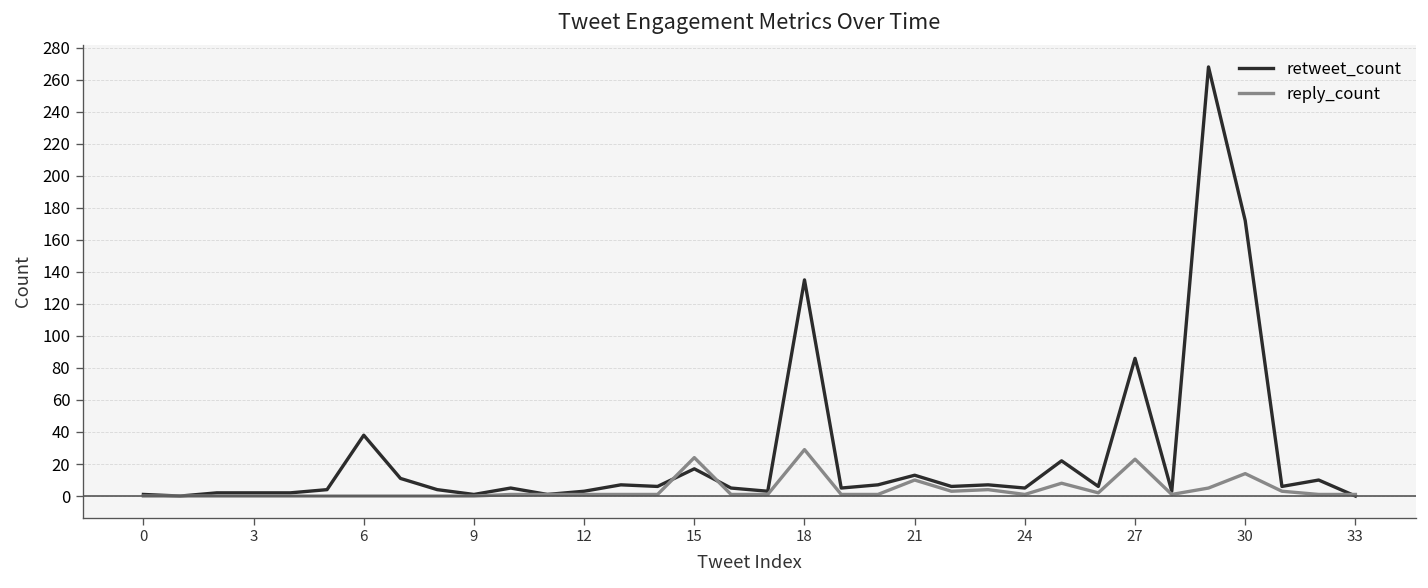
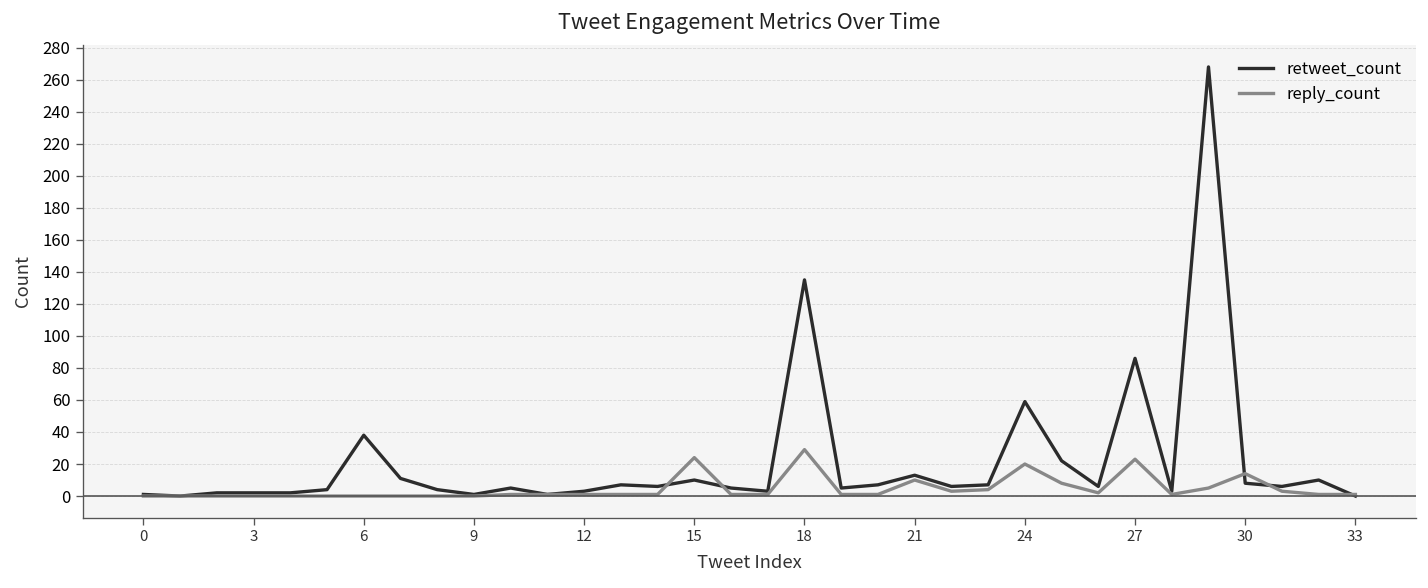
retweet_count, 15: 17 -> 10
retweet_count, 24: 5 -> 59
reply_count, 24: 1 -> 20
retweet_count, 30: 172 -> 8
